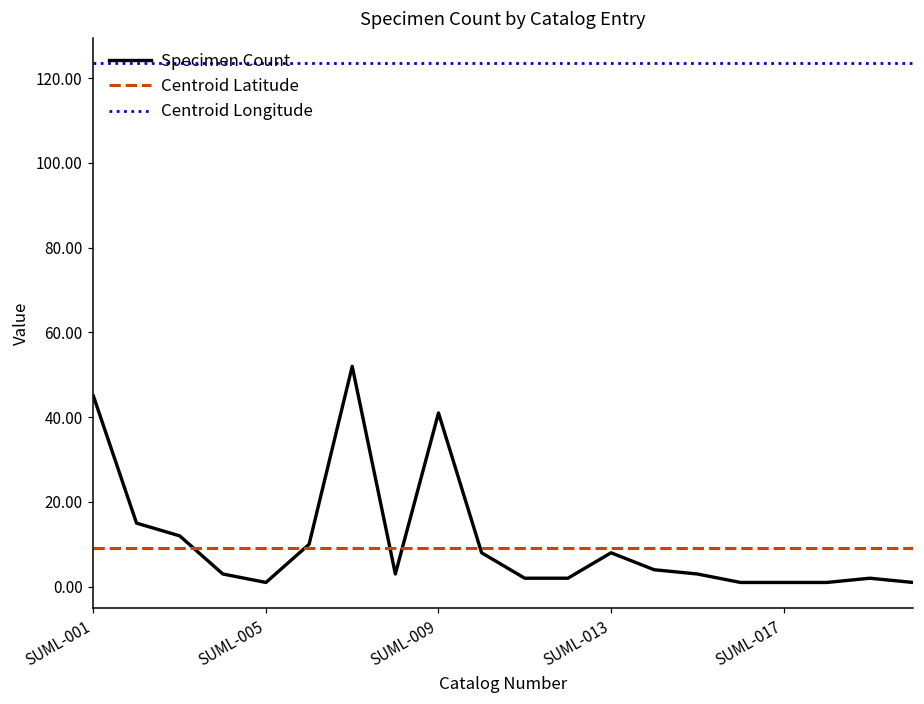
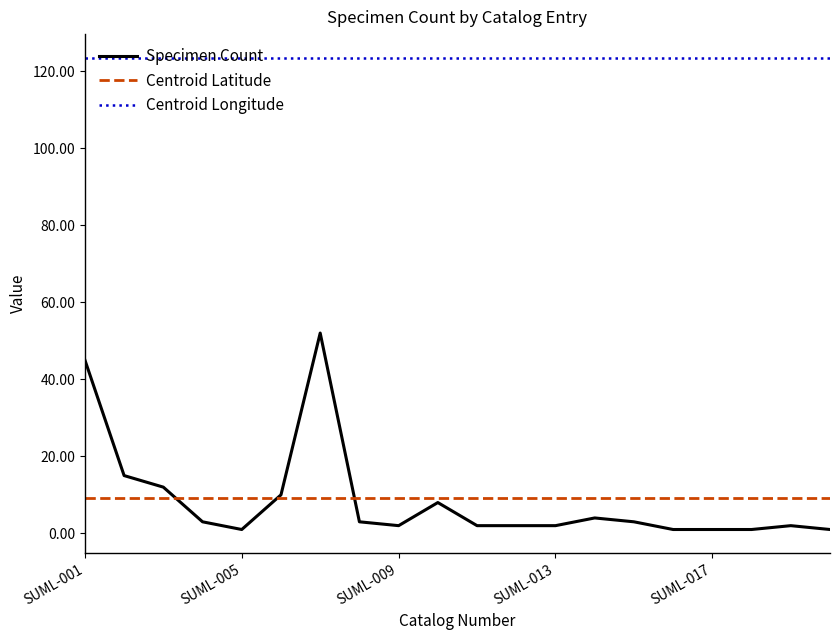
Specimen Count, SUML-009: 41 -> 2
Specimen Count, SUML-013: 8 -> 2
